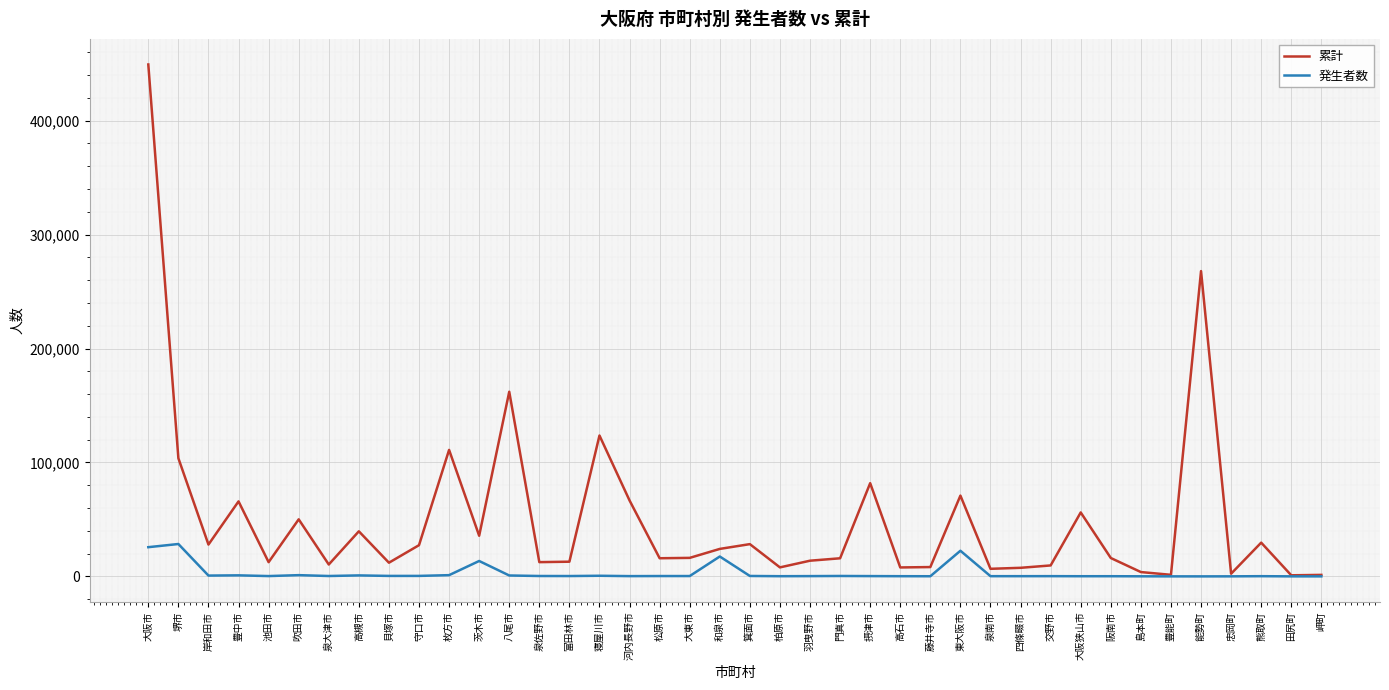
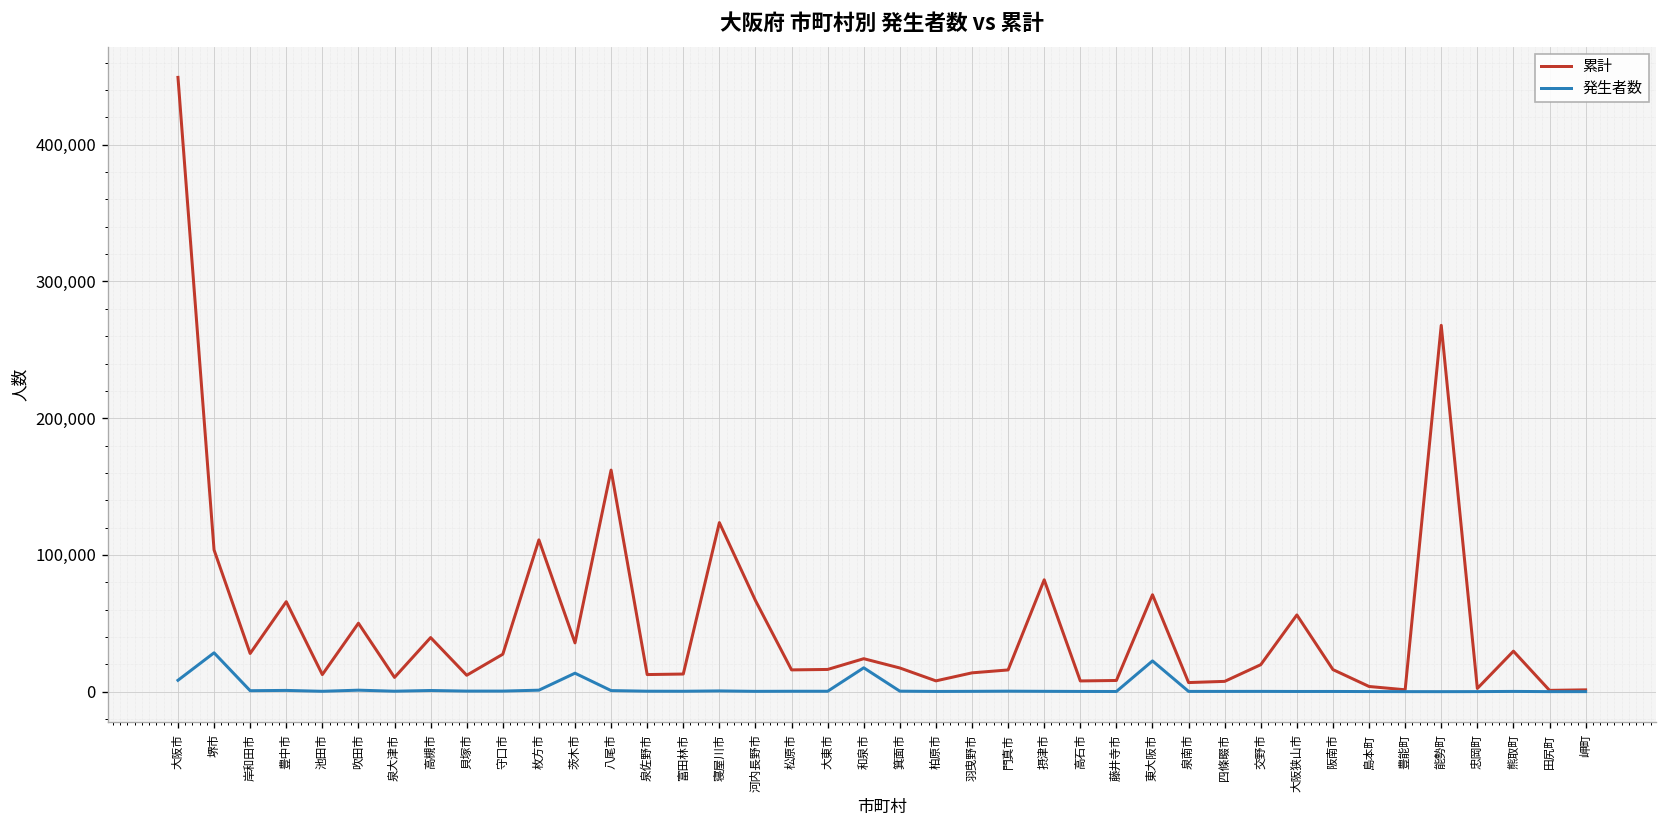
発生者数, 大阪市: 26,000 -> 8,000
累計, 箕面市: 28,000 -> 17,000
累計, 交野市: 10,000 -> 20,000
